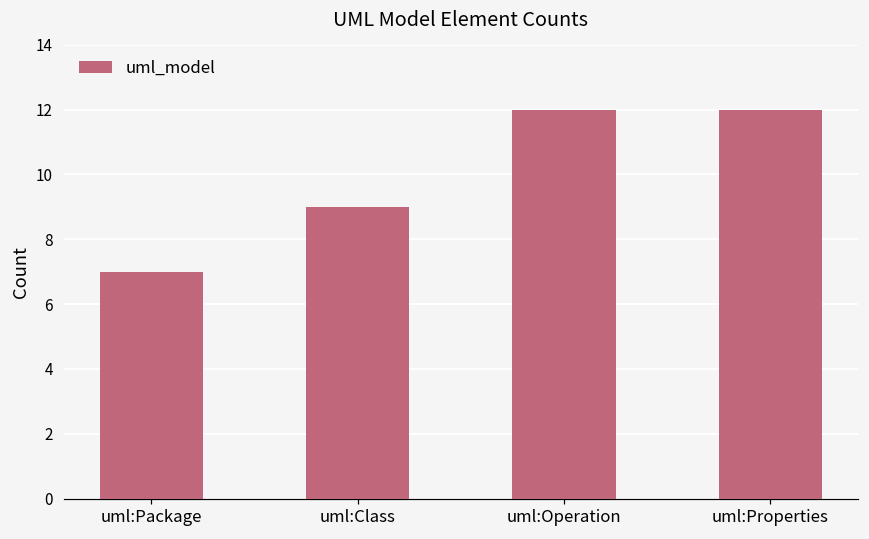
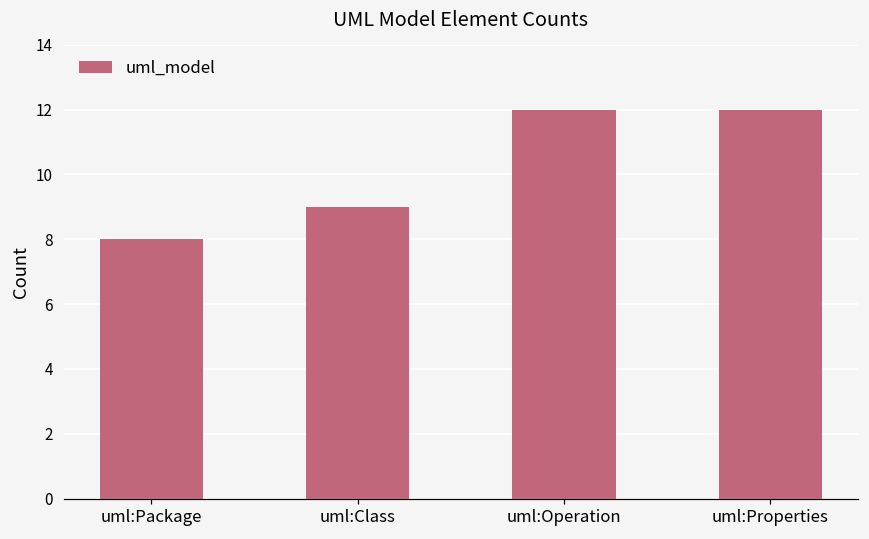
uml:Package: 7 -> 8
